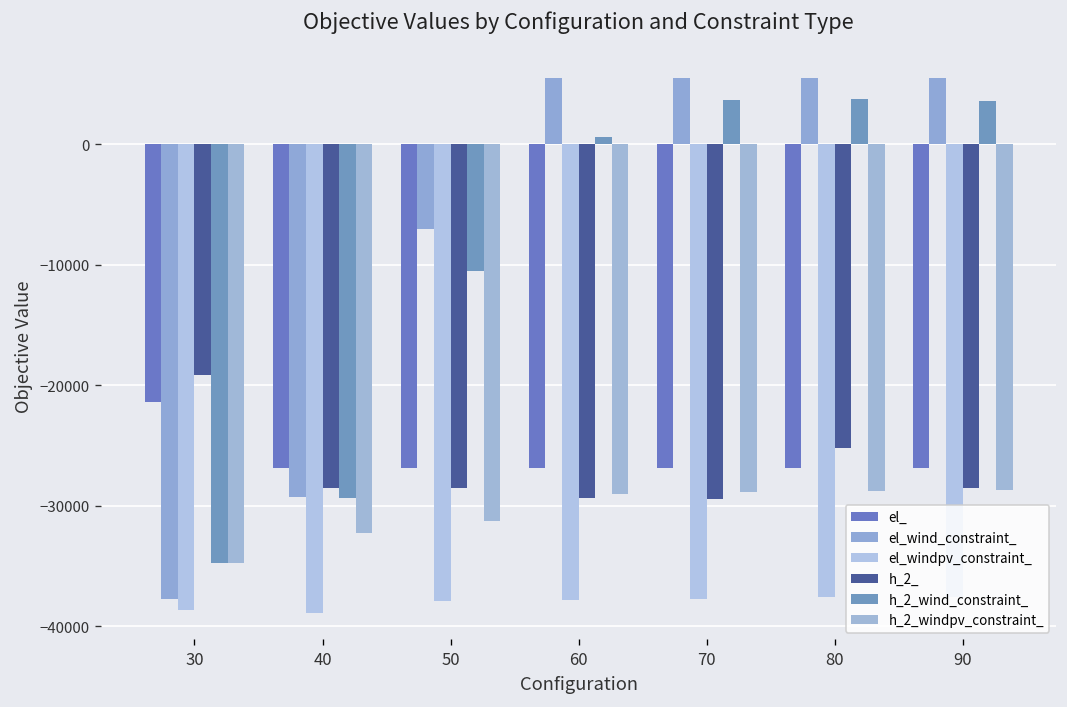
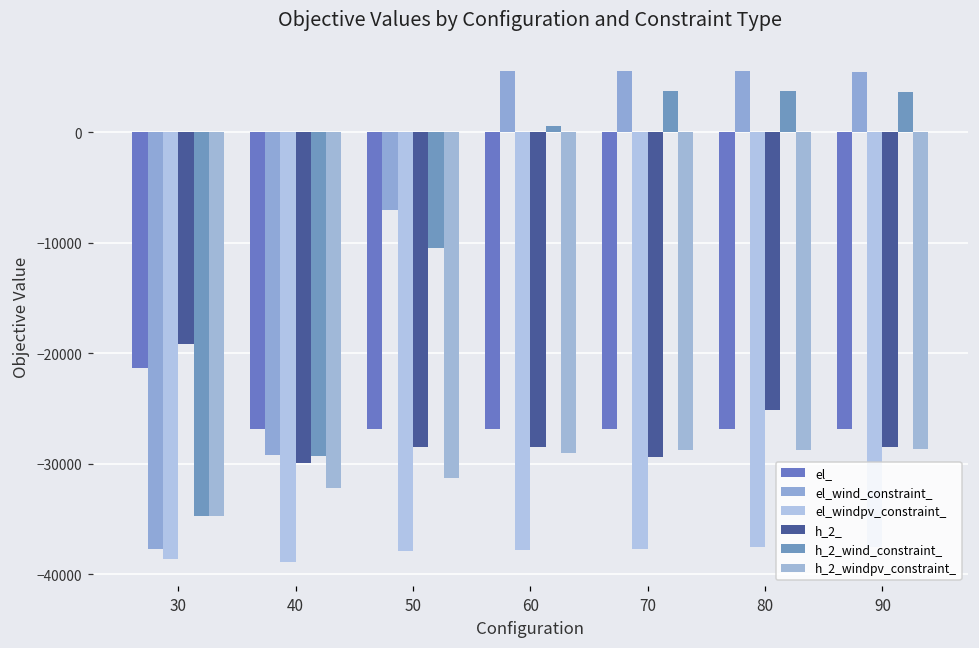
h_2_, 40: -28500 -> -30000
h_2_, 60: -29400 -> -28500
